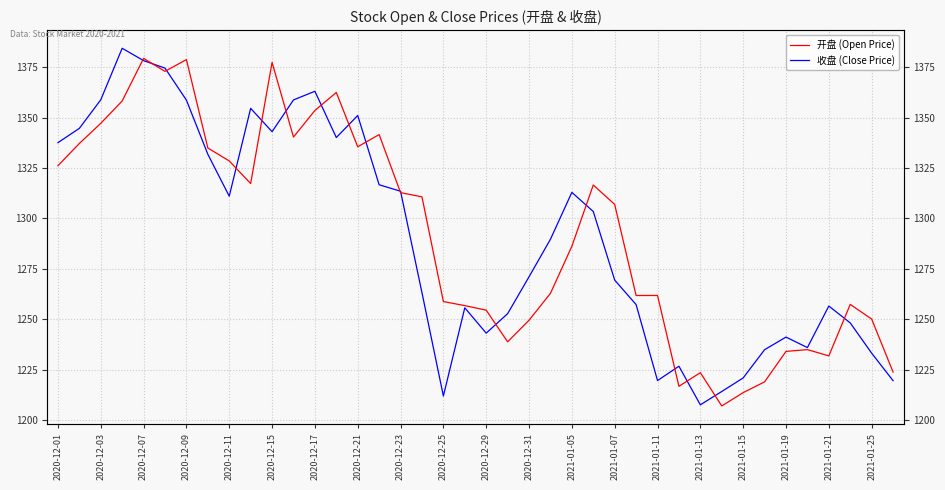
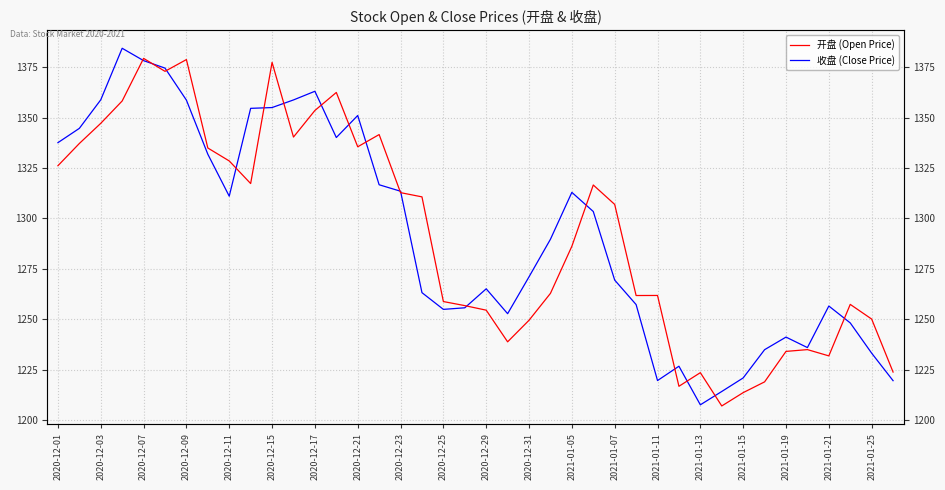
收盘 (Close Price), 2020-12-15: 1343 -> 1355
收盘 (Close Price), 2020-12-25: 1212 -> 1255
收盘 (Close Price), 2020-12-29: 1243 -> 1265
